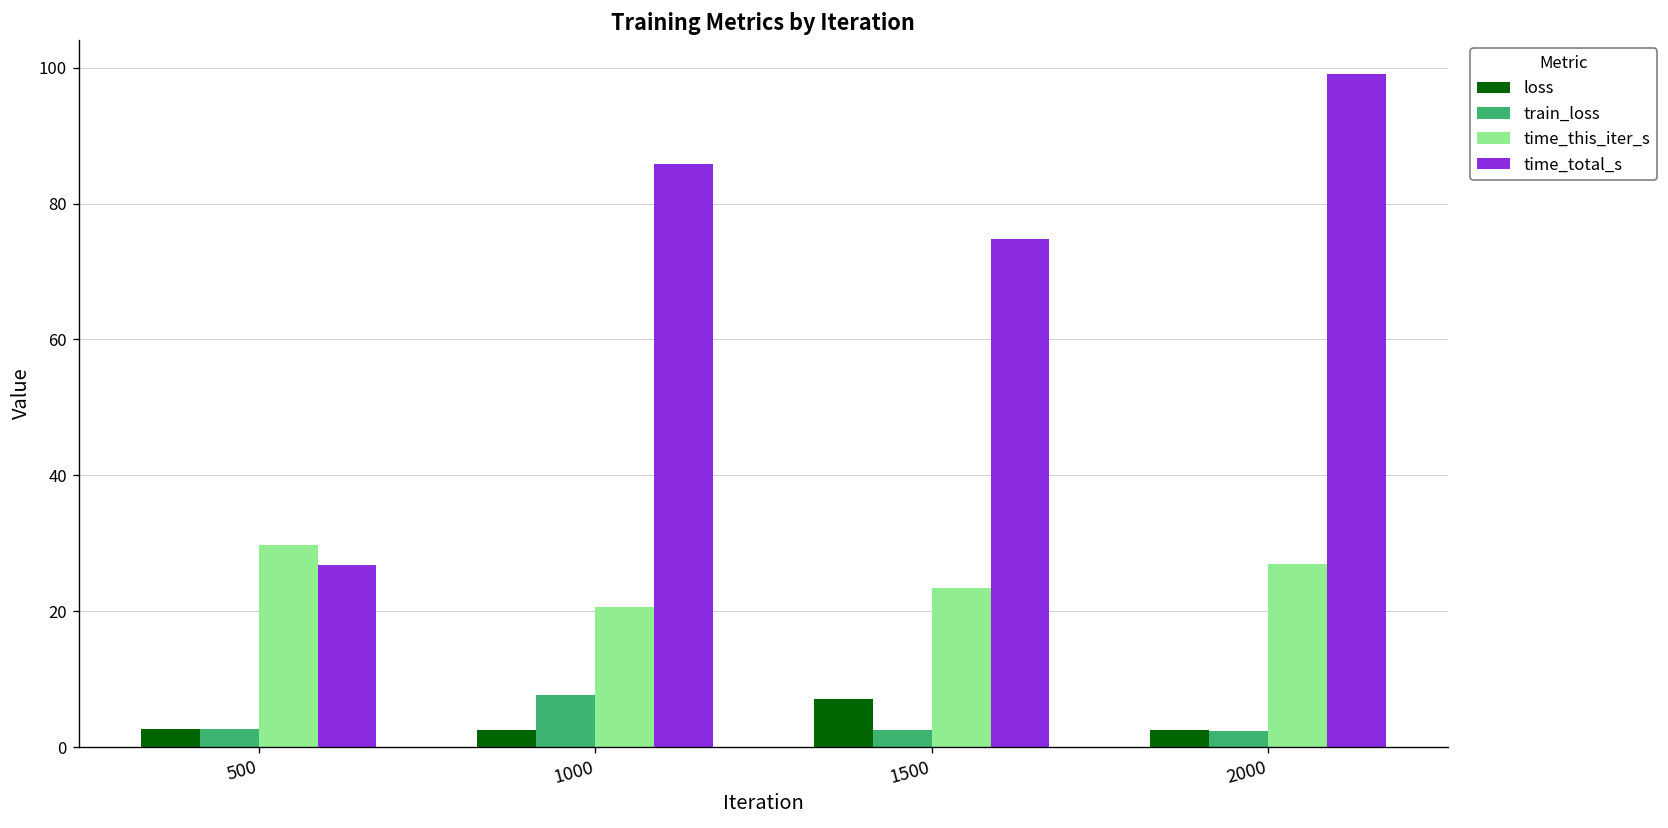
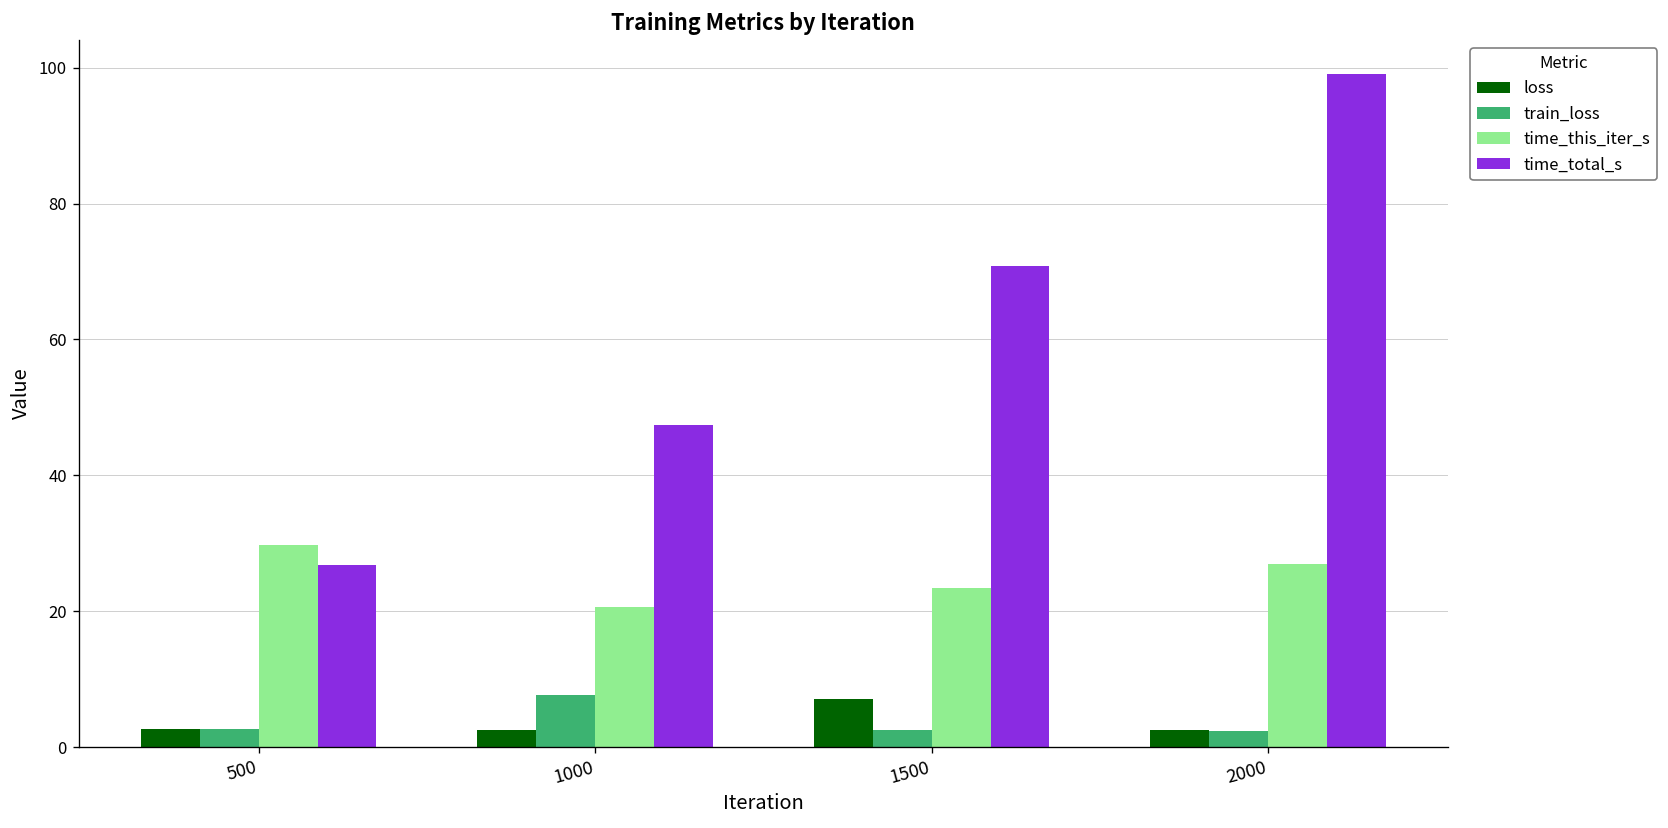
time_total_s, 1000: 86 -> 47
time_total_s, 1500: 75 -> 71
